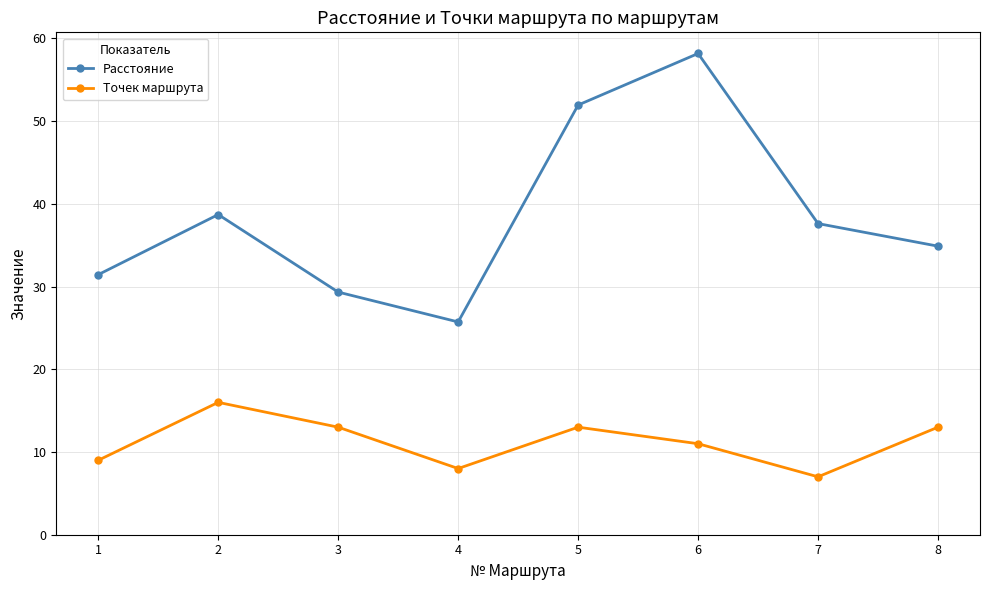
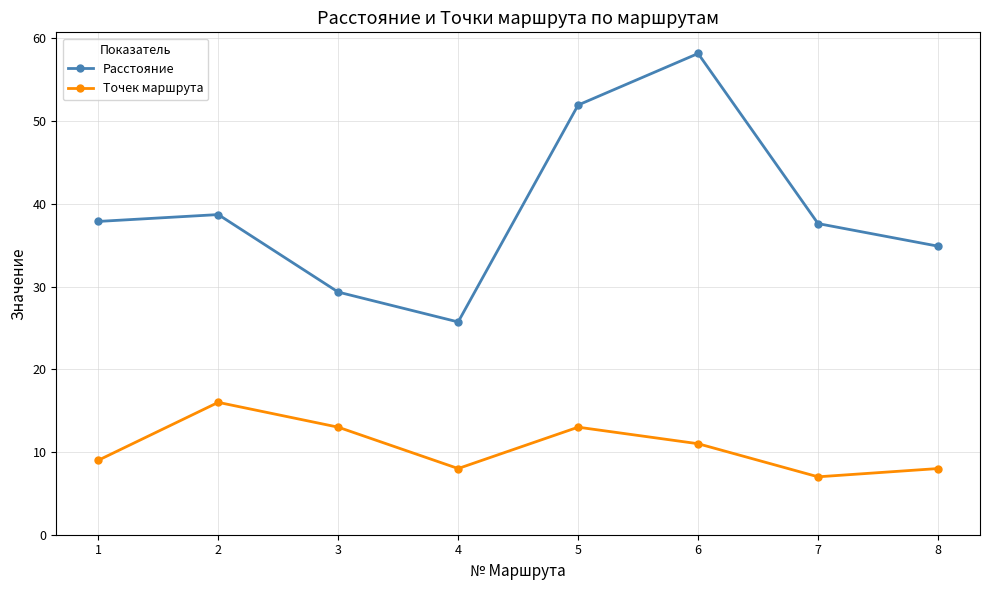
Расстояние, 1: 31 -> 38
Точек маршрута, 8: 13 -> 8
